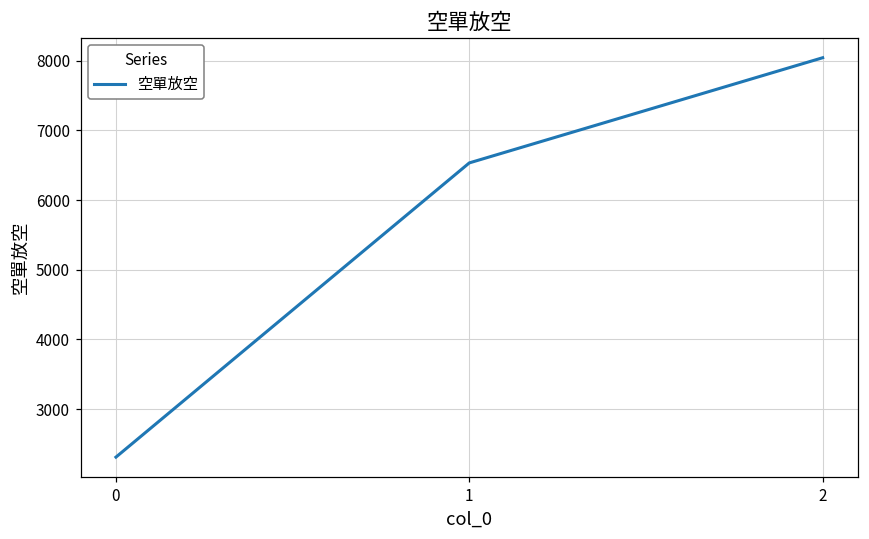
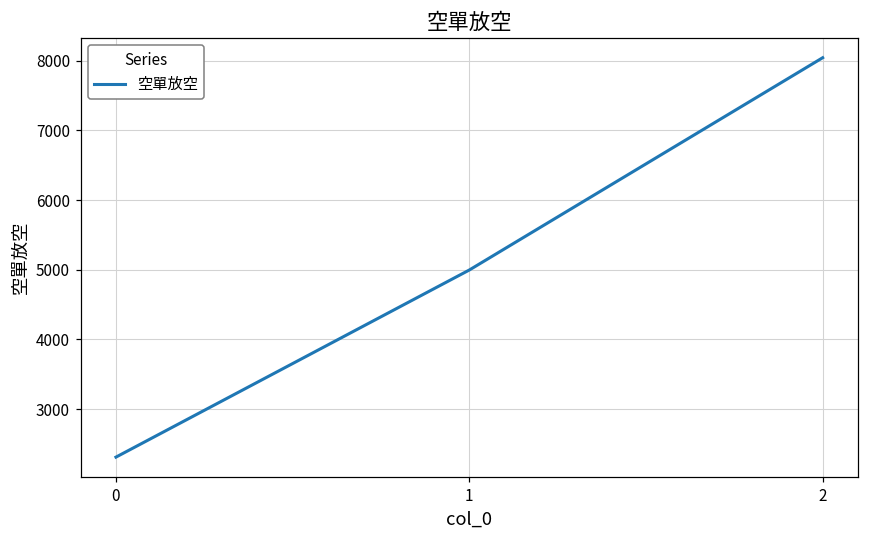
1: 6500 -> 5000
